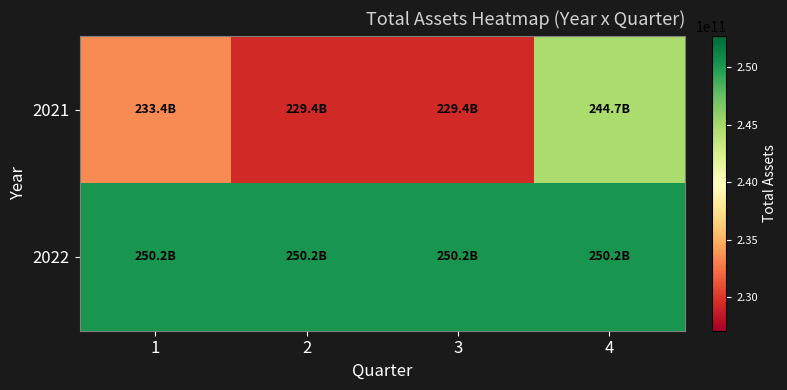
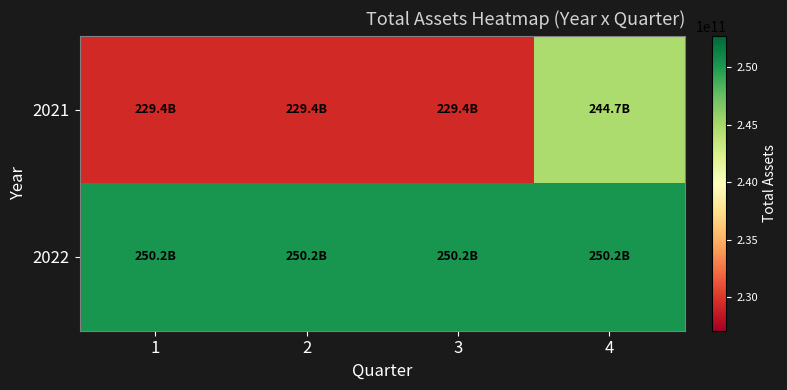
2021, 1: 233.4B -> 229.4B
